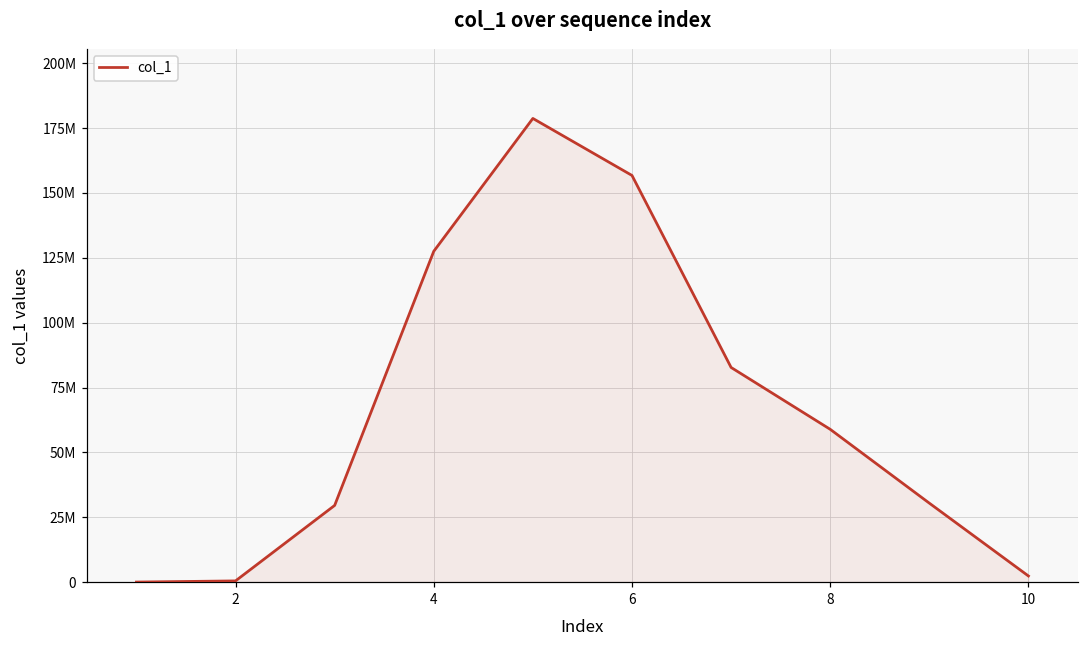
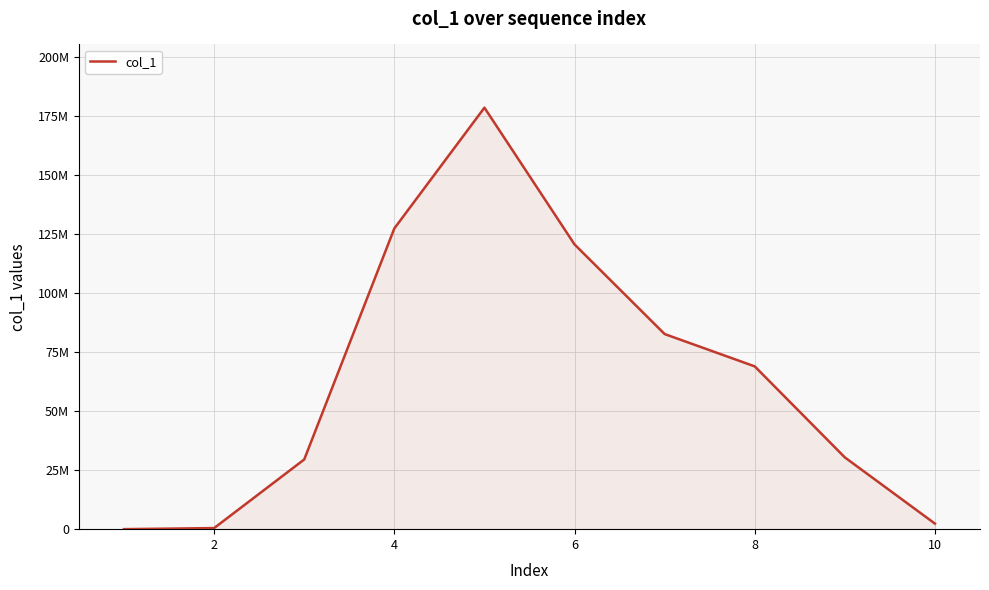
6: 157000000 -> 121000000
8: 59000000 -> 69000000
